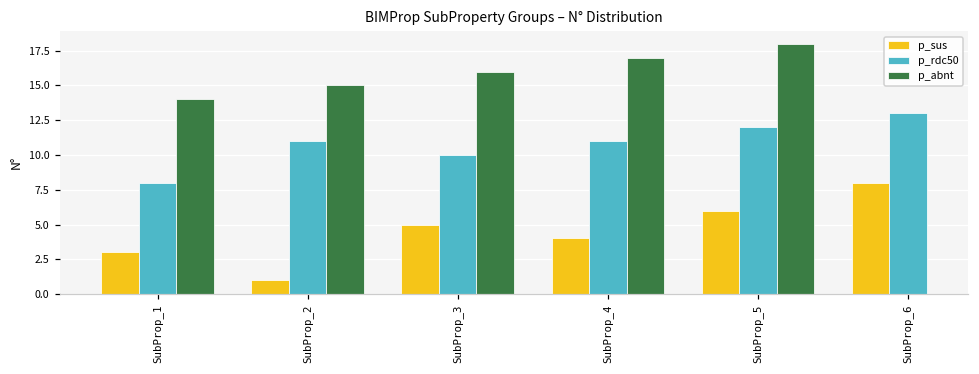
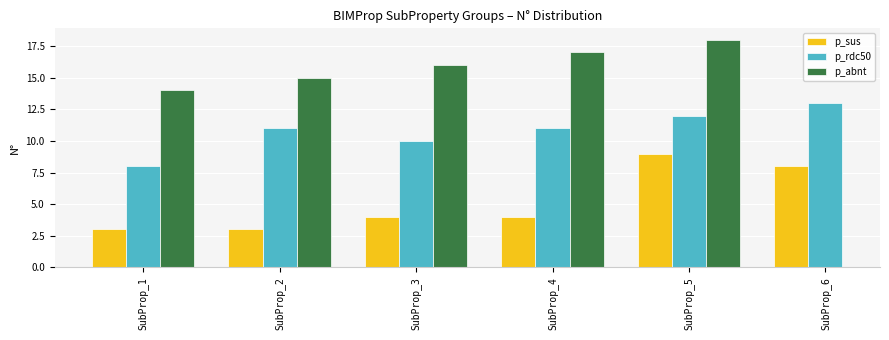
p_sus, SubProp_2: 1 -> 3
p_sus, SubProp_3: 5 -> 4
p_sus, SubProp_5: 6 -> 9
